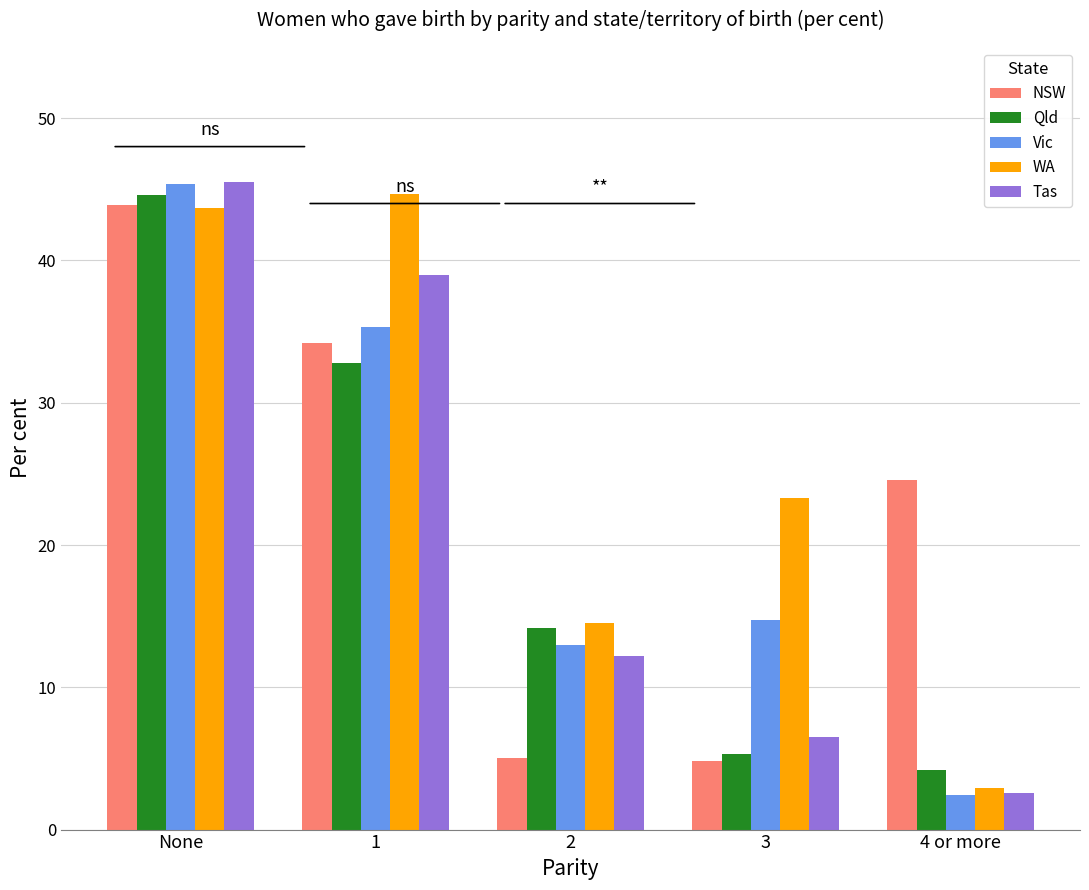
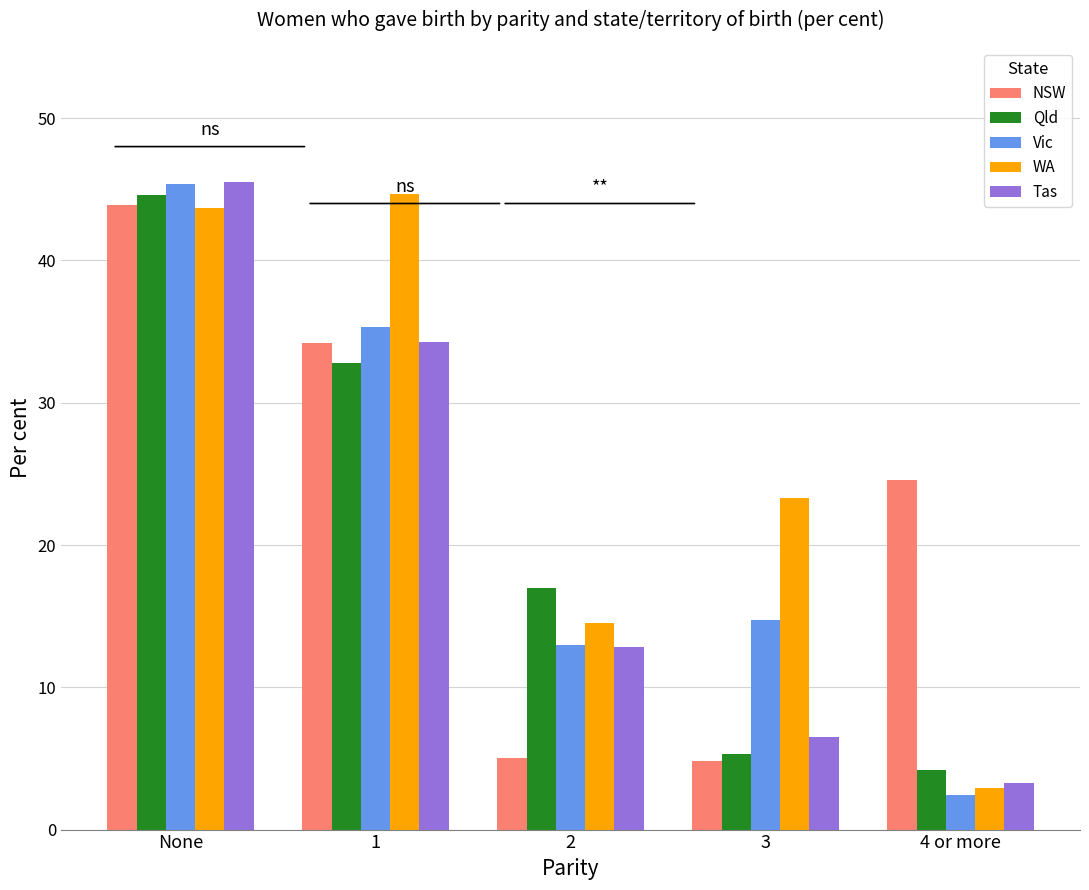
Tas, 1: 39.0 -> 34.3
Qld, 2: 14.2 -> 17.0
Tas, 2: 12.2 -> 12.8
Tas, 4 or more: 2.6 -> 3.3
